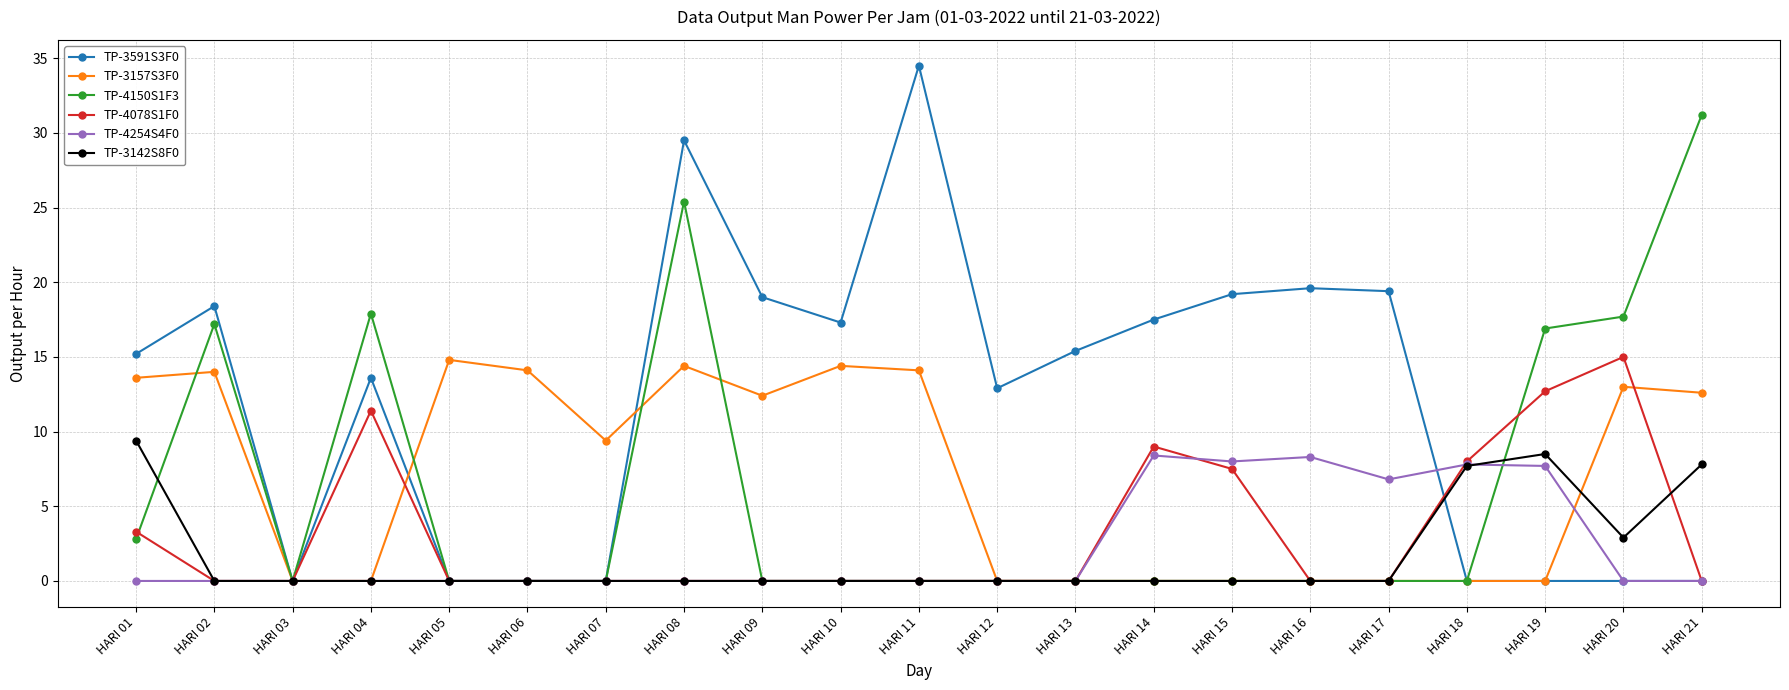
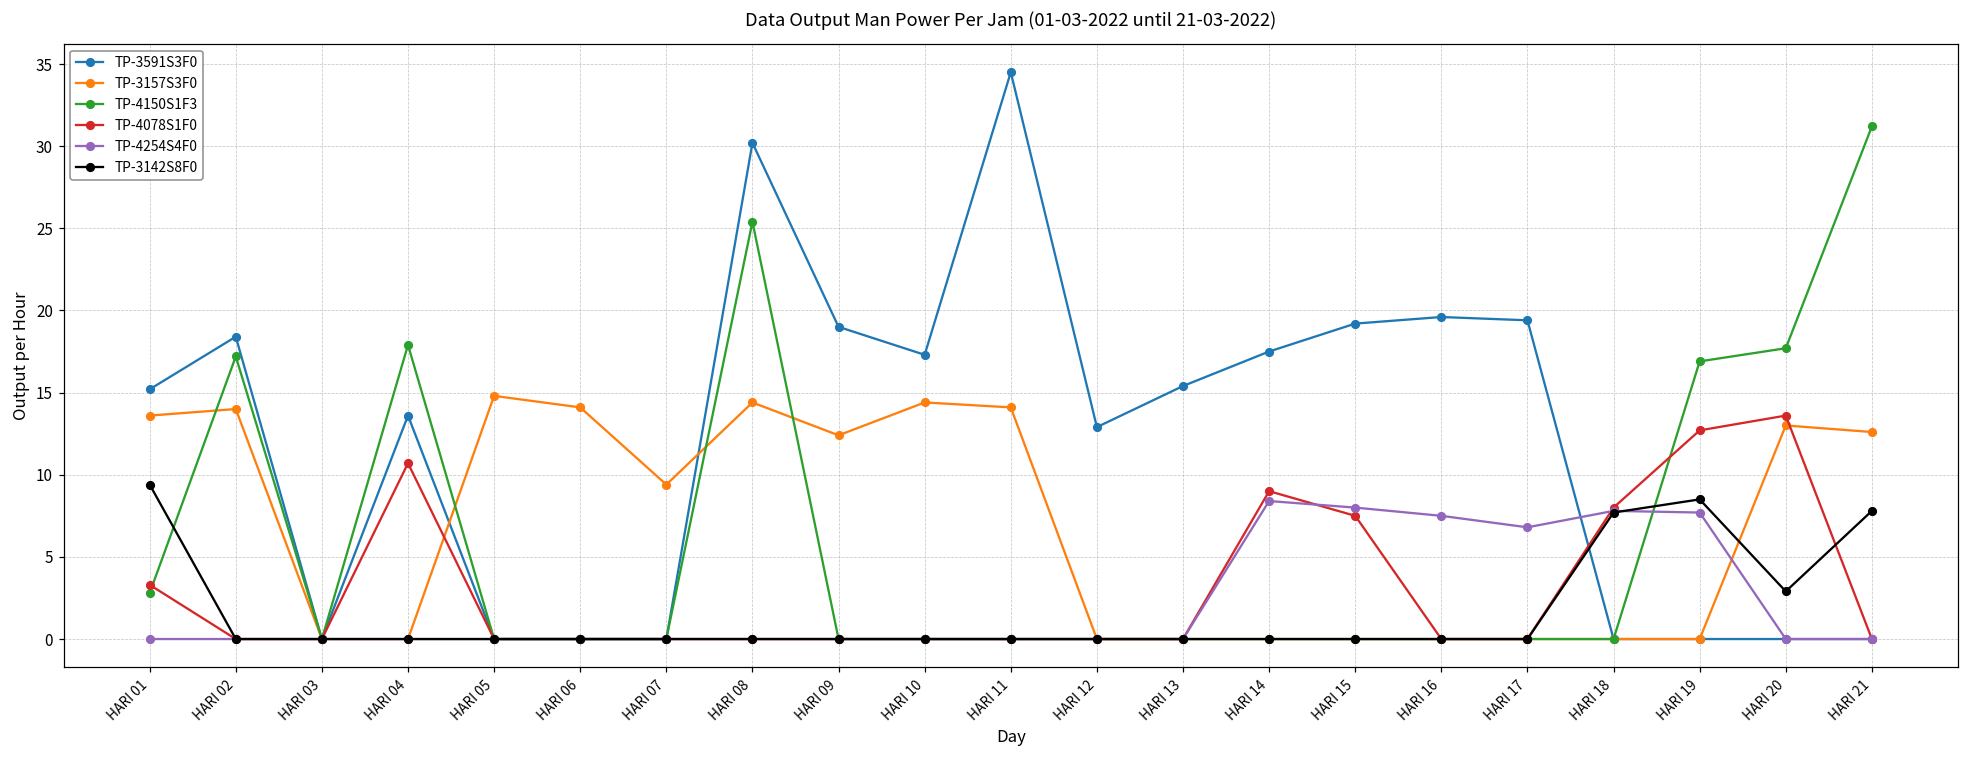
TP-4078S1F0, HARI 04: 11.4 -> 10.7
TP-3591S3F0, HARI 08: 29.5 -> 30.2
TP-4254S4F0, HARI 16: 8.3 -> 7.5
TP-4078S1F0, HARI 20: 15.0 -> 13.6
